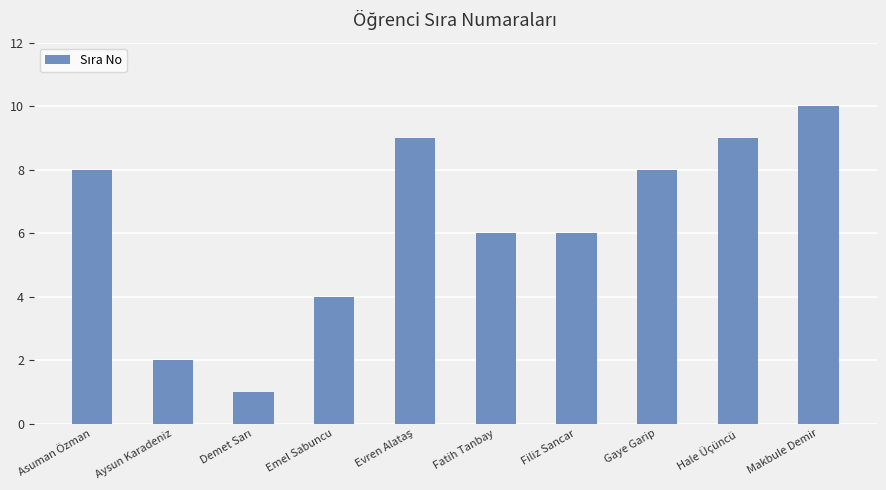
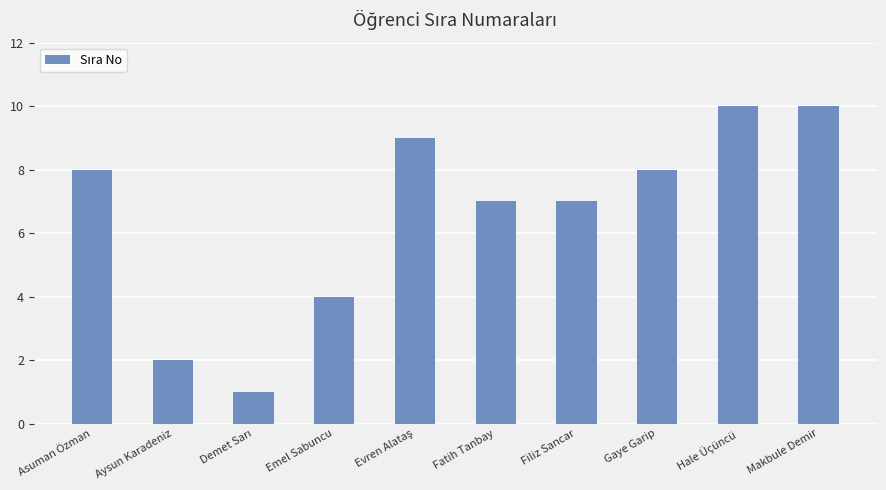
Fatih Tanbay: 6 -> 7
Filiz Sancar: 6 -> 7
Hale Üçüncü: 9 -> 10
